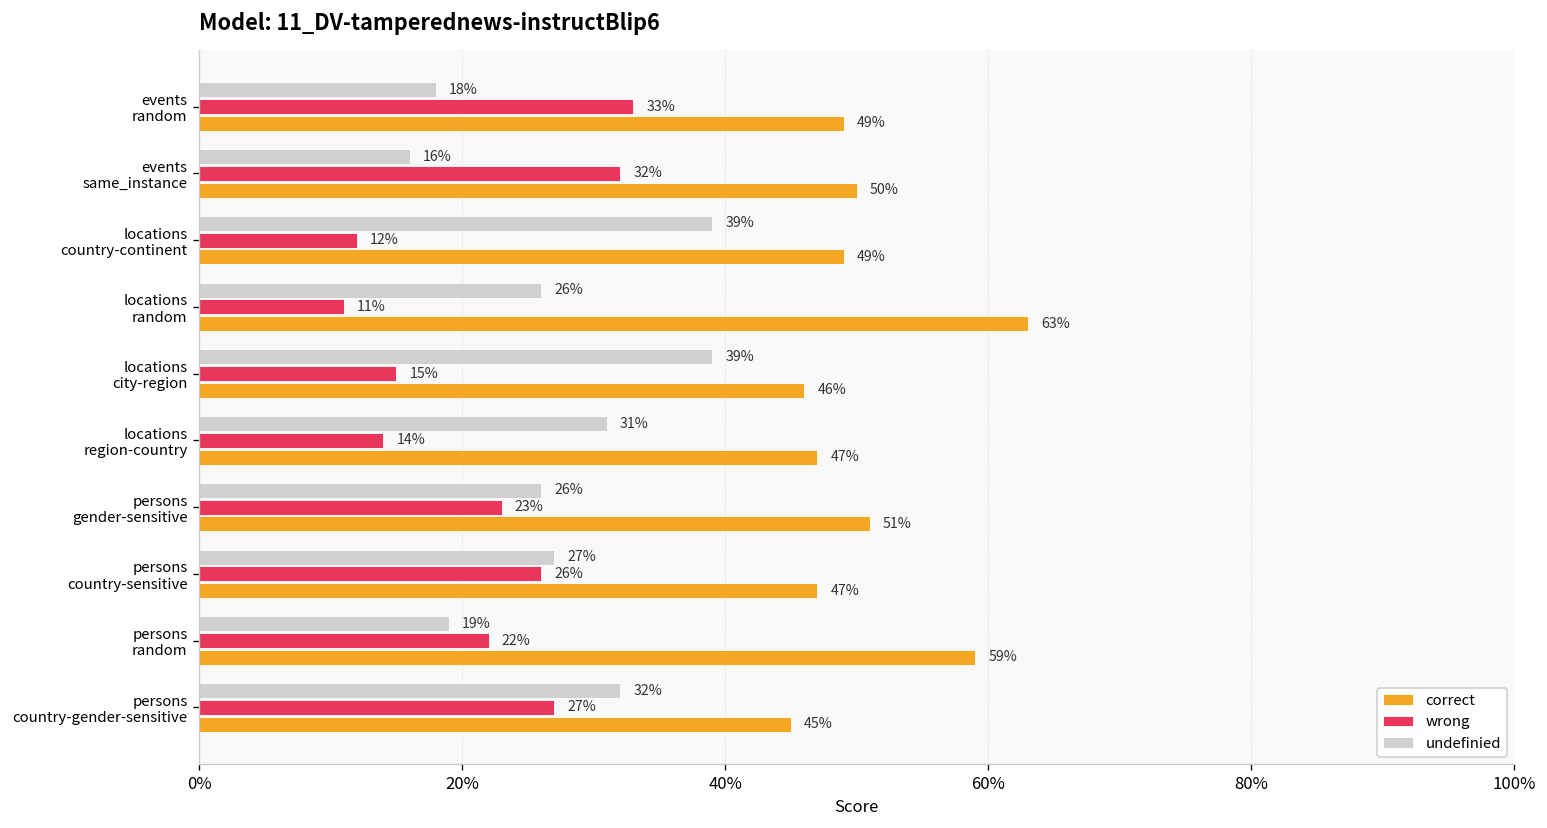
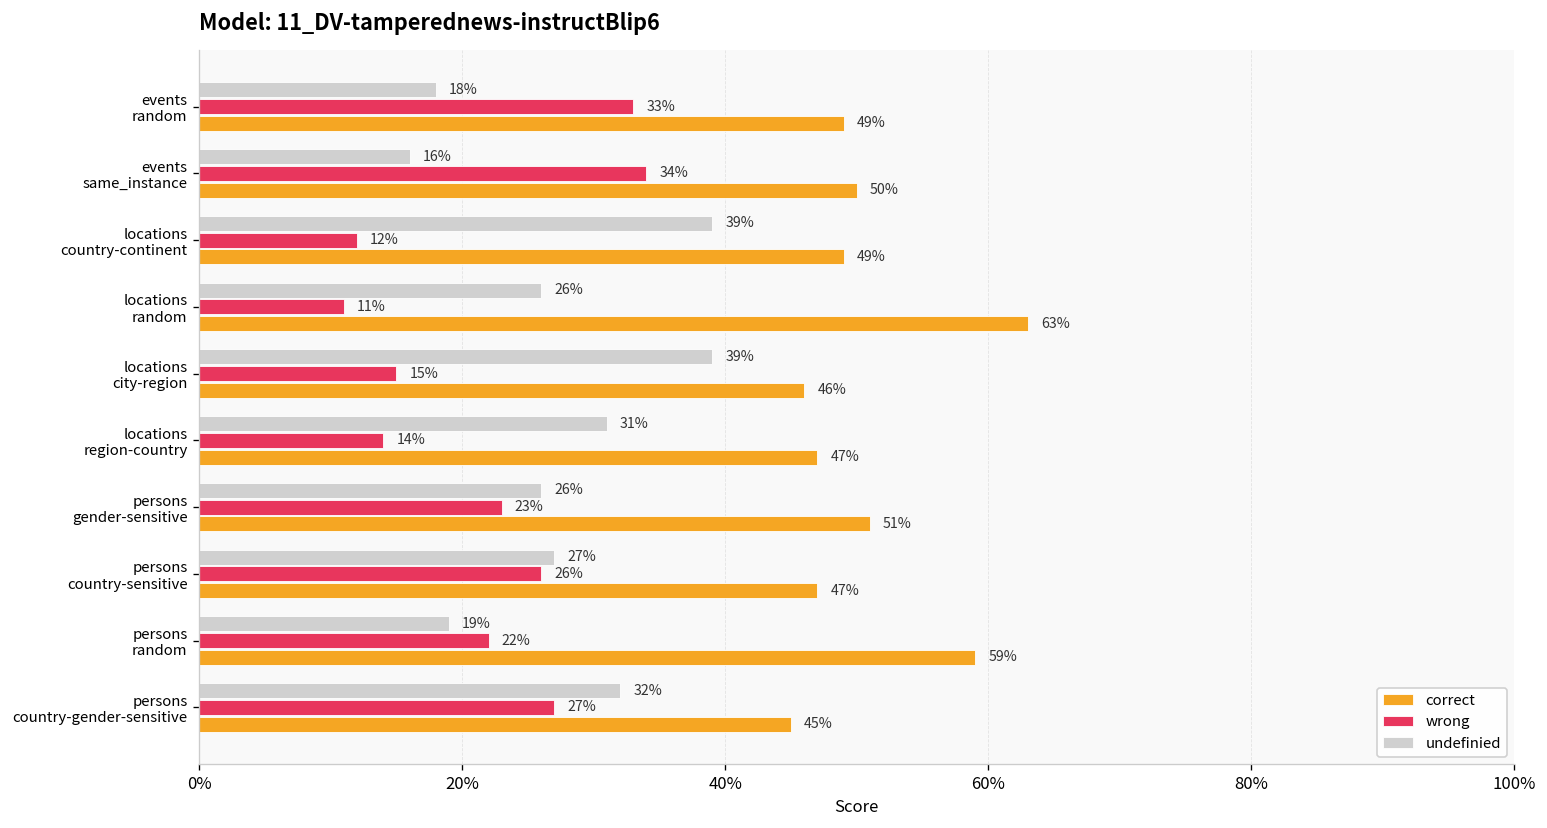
wrong, events same_instance: 32% -> 34%
